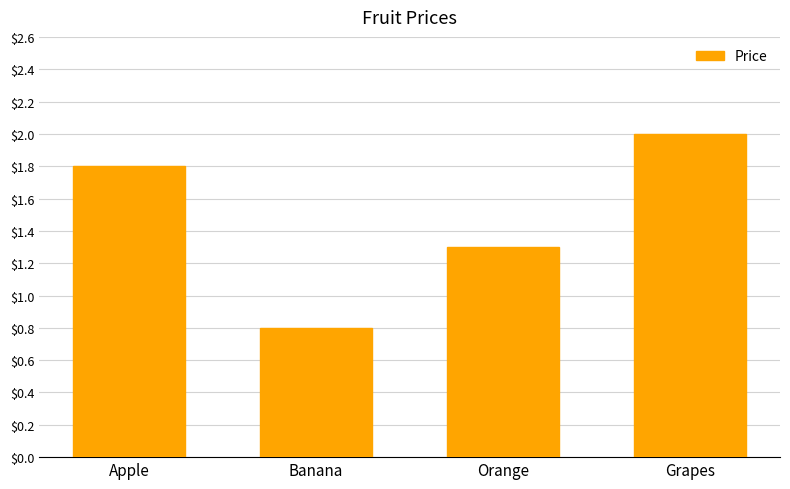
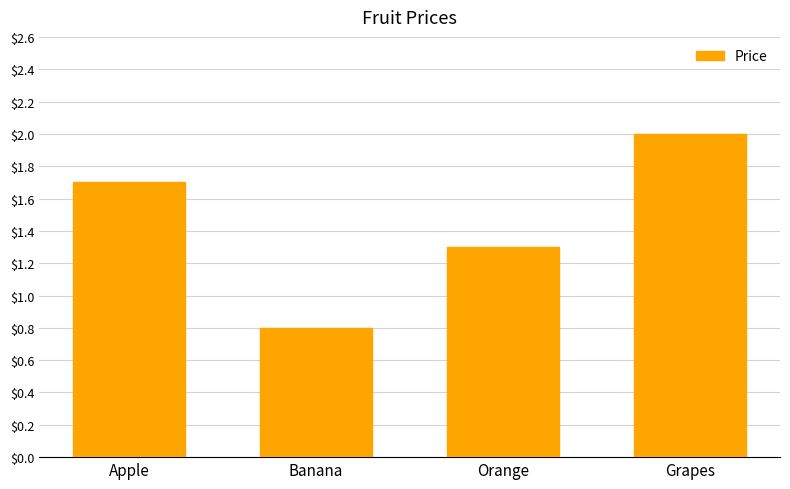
Apple: $1.8 -> $1.7
